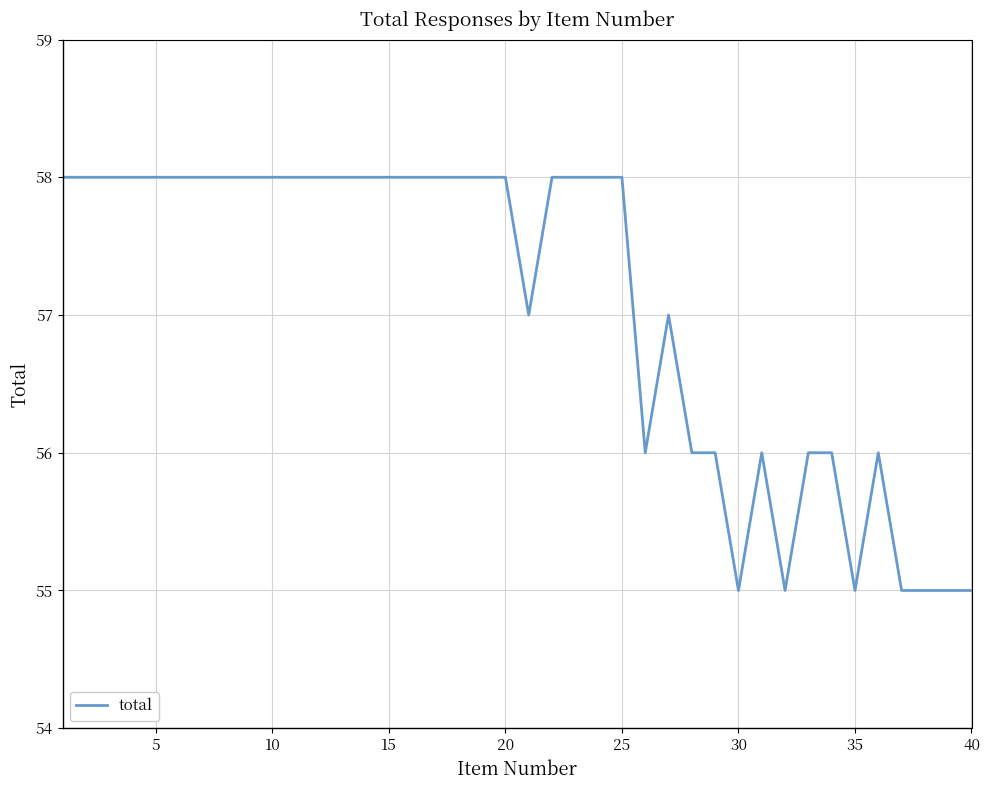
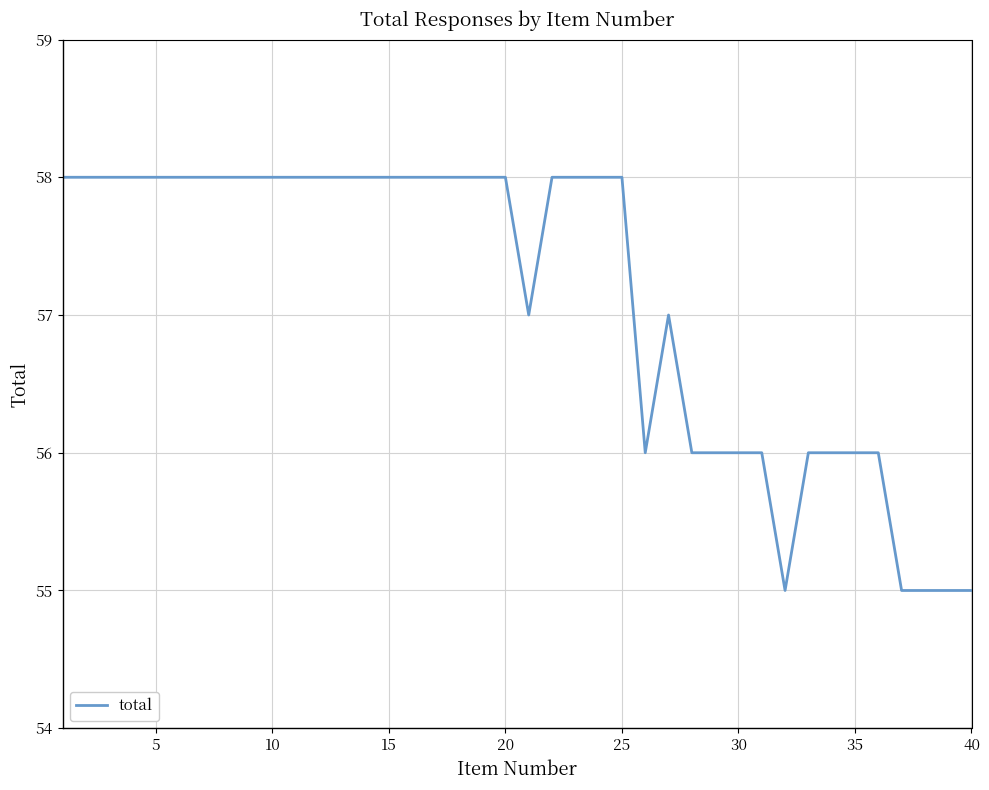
30: 55 -> 56
35: 55 -> 56
